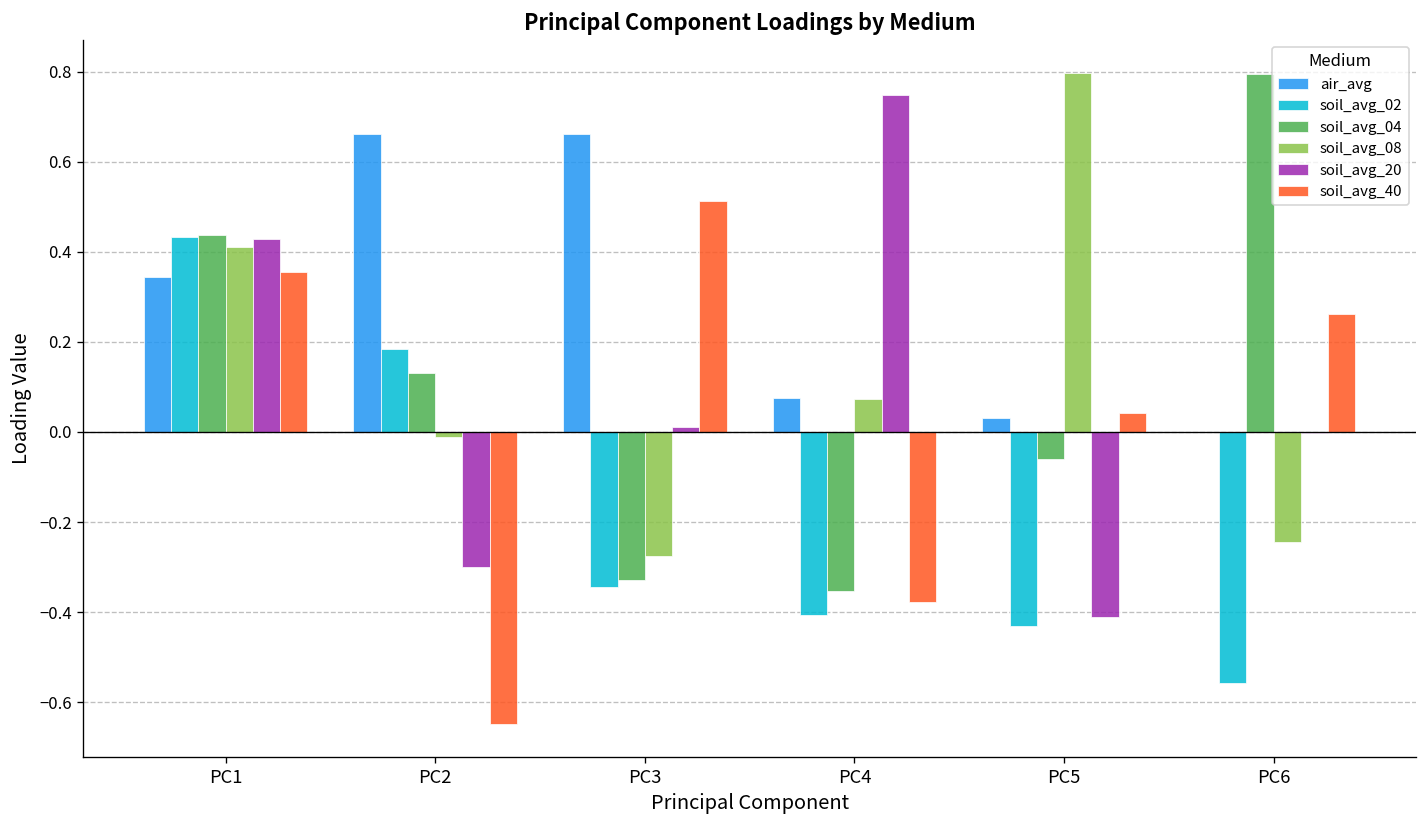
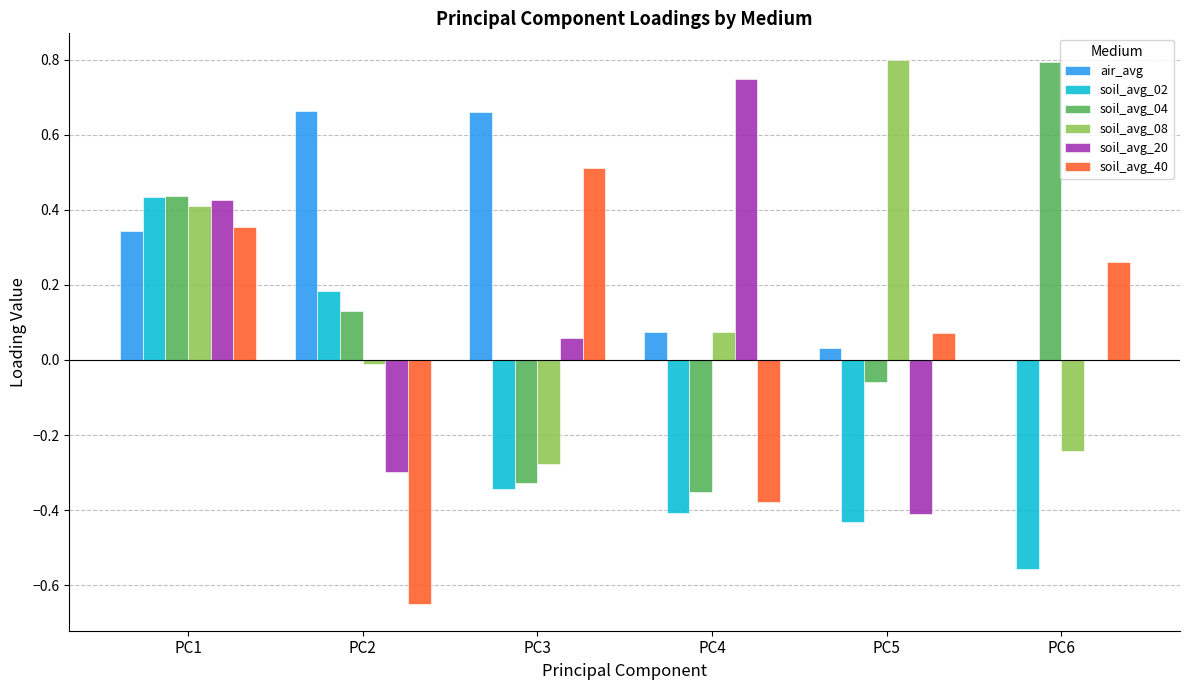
soil_avg_20, PC3: 0.01 -> 0.06
soil_avg_40, PC5: 0.04 -> 0.07
